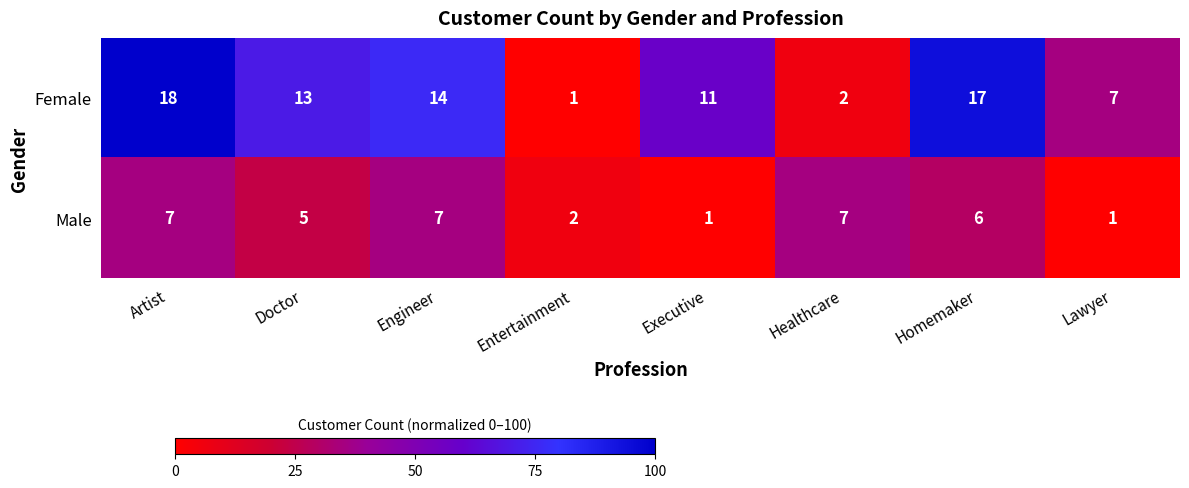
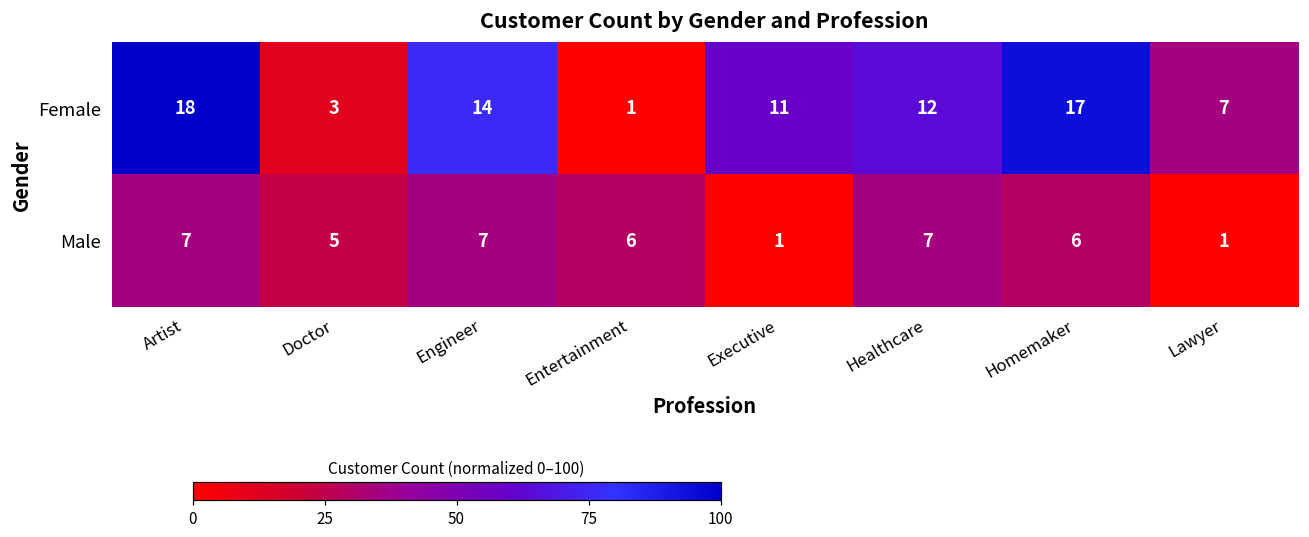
Female, Doctor: 13 -> 3
Female, Healthcare: 2 -> 12
Male, Entertainment: 2 -> 6
